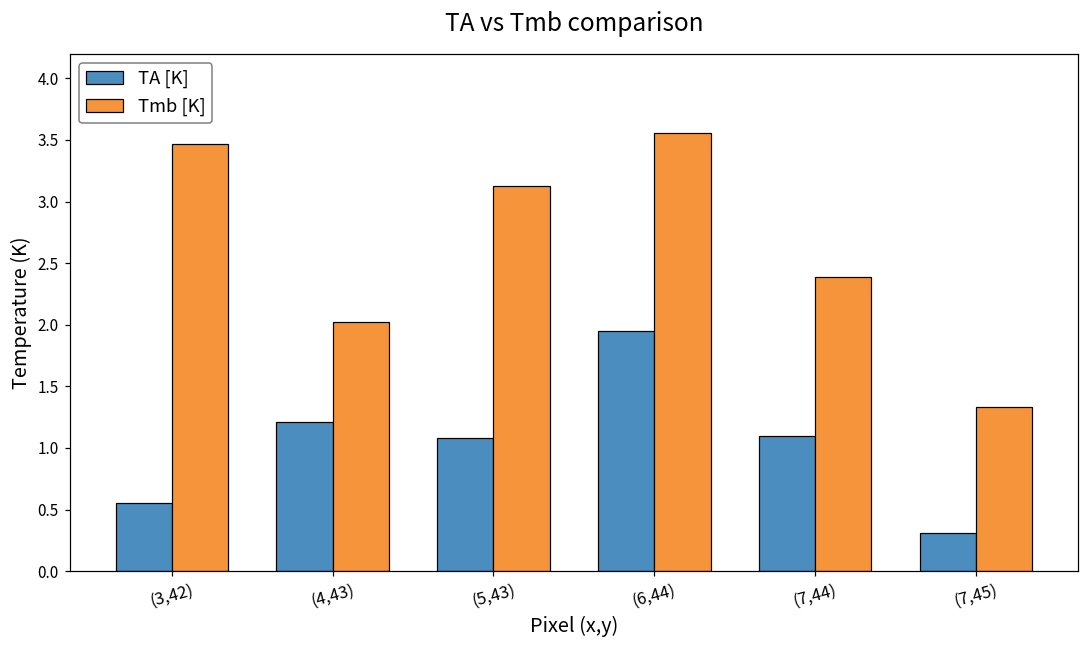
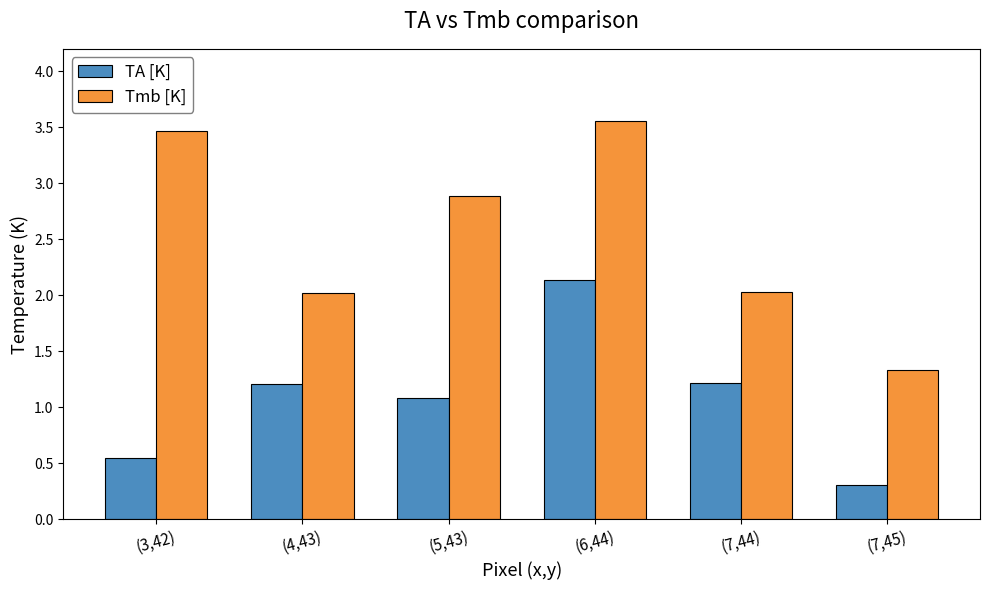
Tmb [K], (5,43): 3.13 -> 2.89
TA [K], (6,44): 1.95 -> 2.14
TA [K], (7,44): 1.10 -> 1.22
Tmb [K], (7,44): 2.39 -> 2.03
